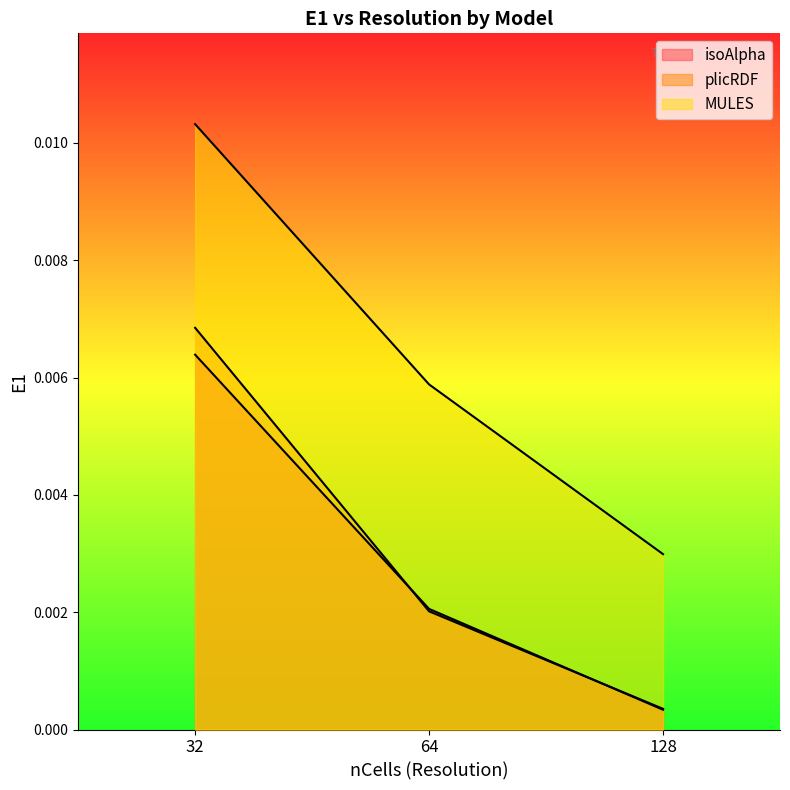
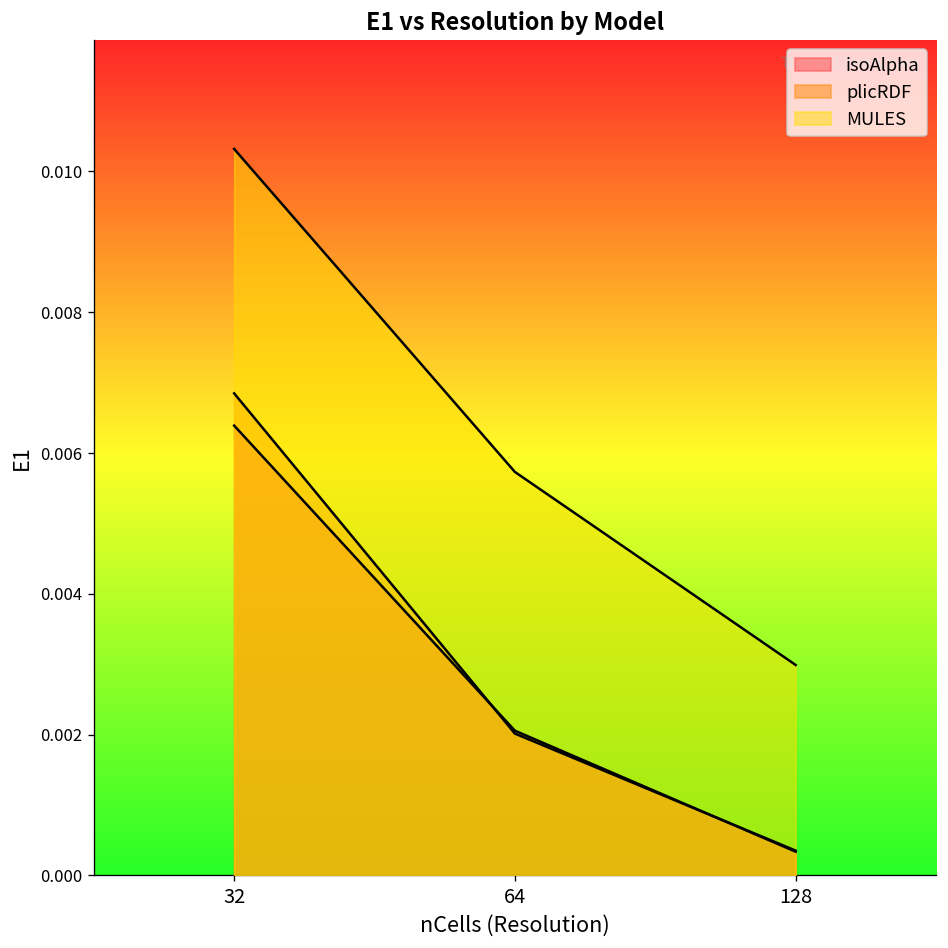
MULES, 64: 0.0059 -> 0.0057
